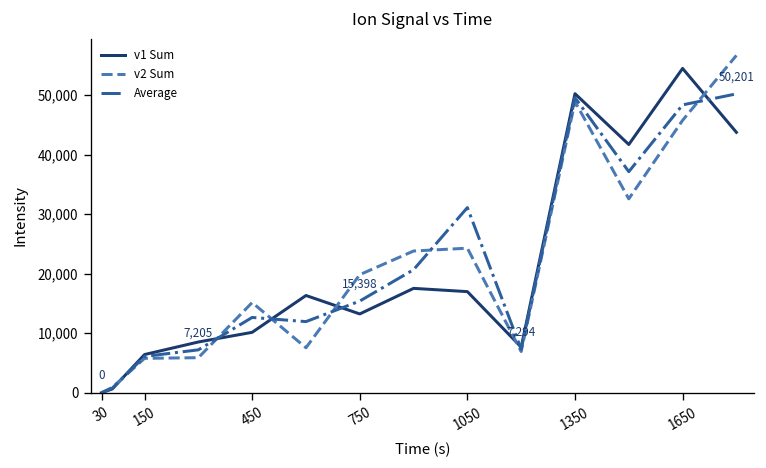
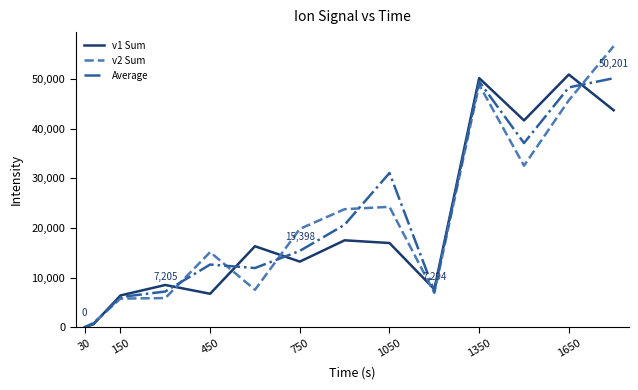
v1 Sum, 450: 10,000 -> 7,000
v1 Sum, 1650: 54,000 -> 51,000
